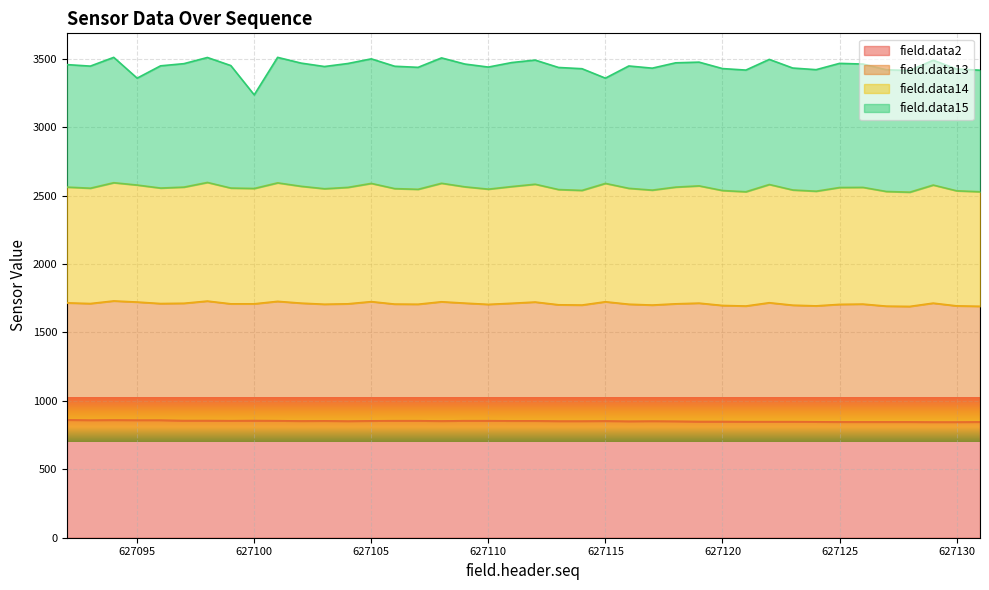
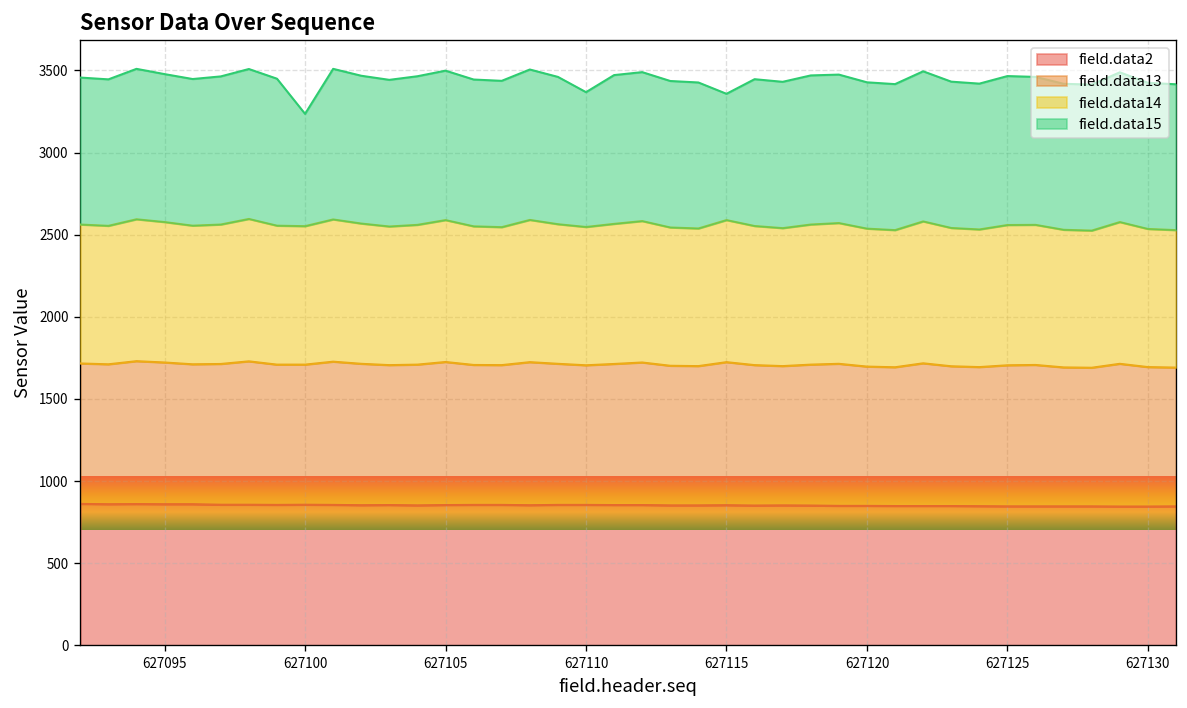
field.data15, 627095: 780 -> 900
field.data15, 627110: 890 -> 820
